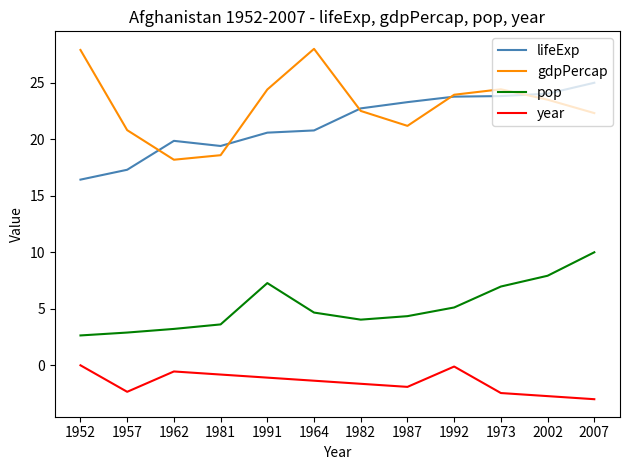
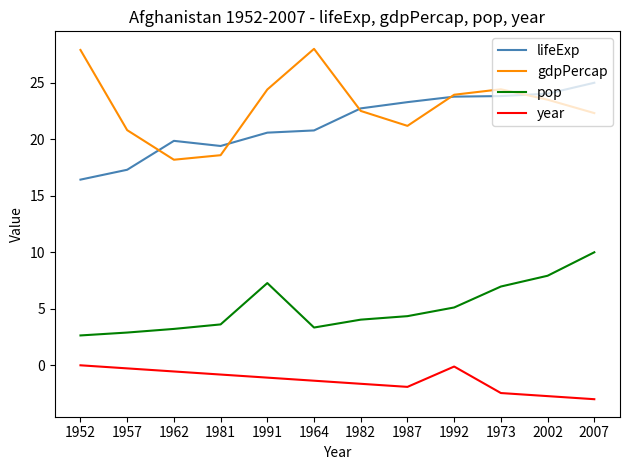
year, 1957: -2.3 -> -0.3
pop, 1964: 4.7 -> 3.3
